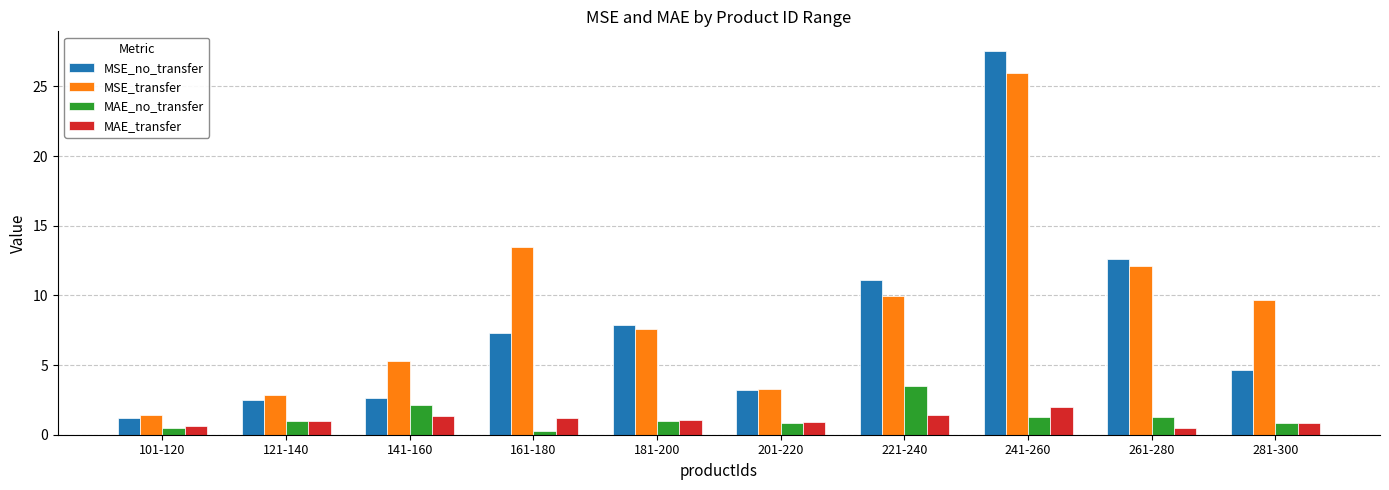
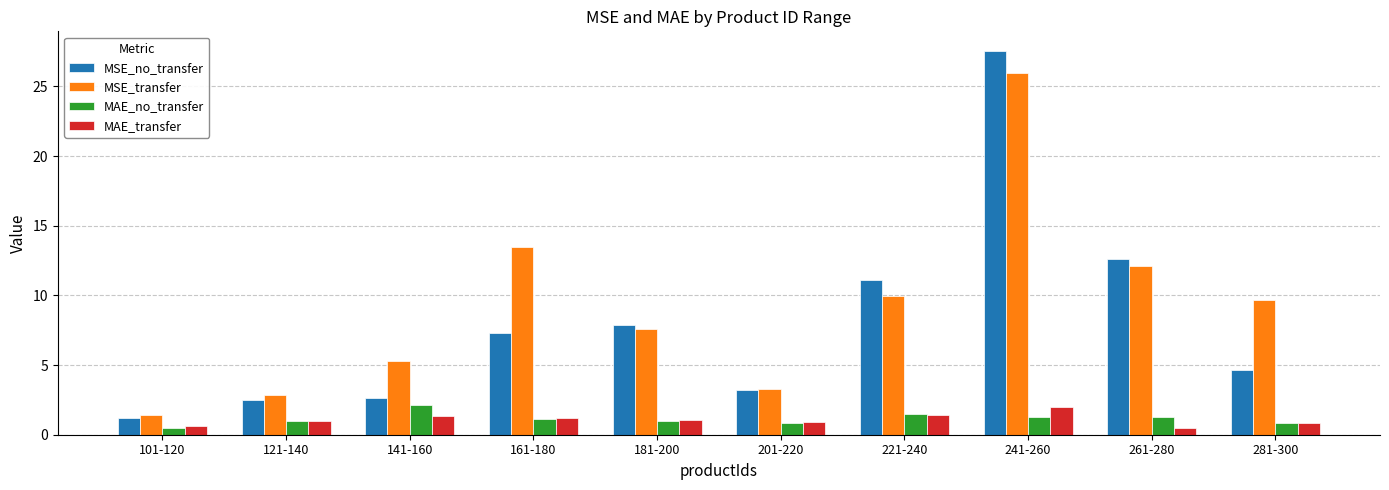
MAE_no_transfer, 161-180: 0.3 -> 1.1
MAE_no_transfer, 221-240: 3.5 -> 1.5
